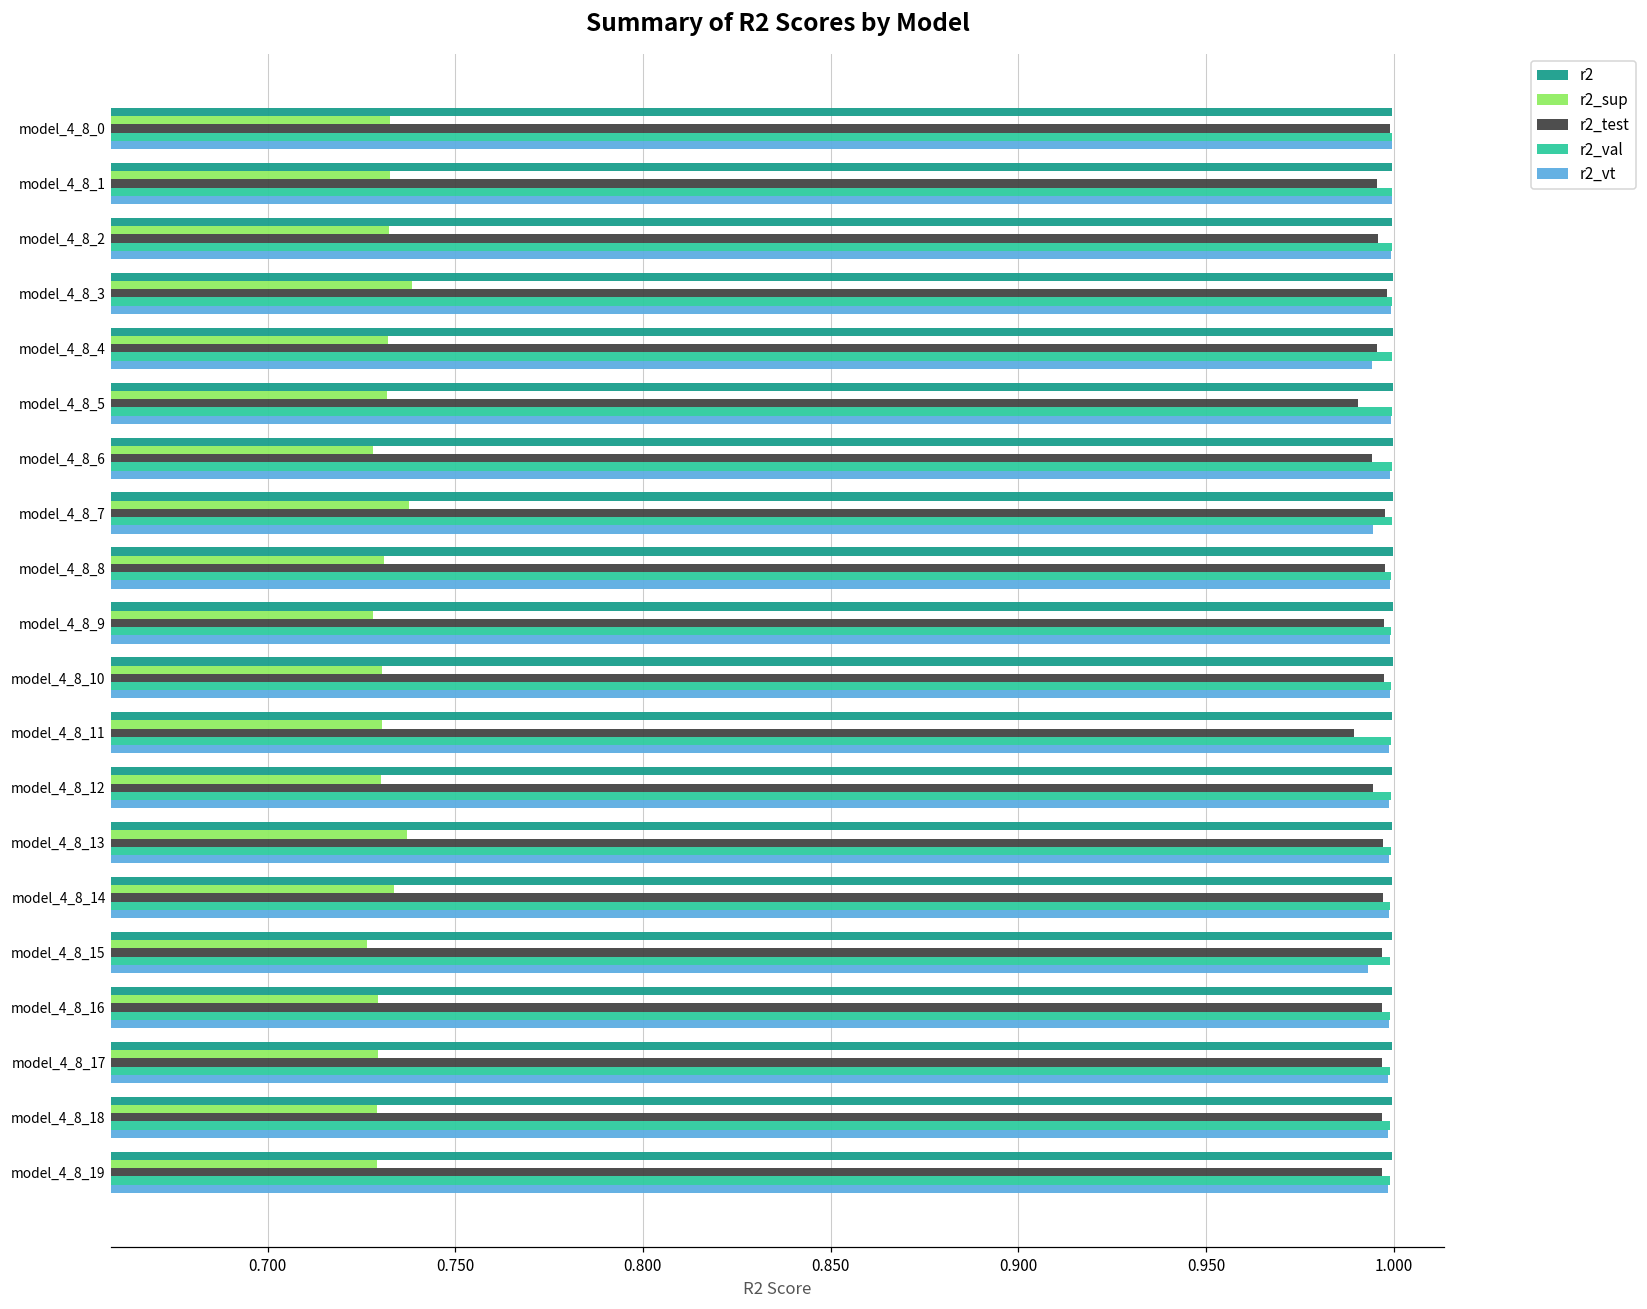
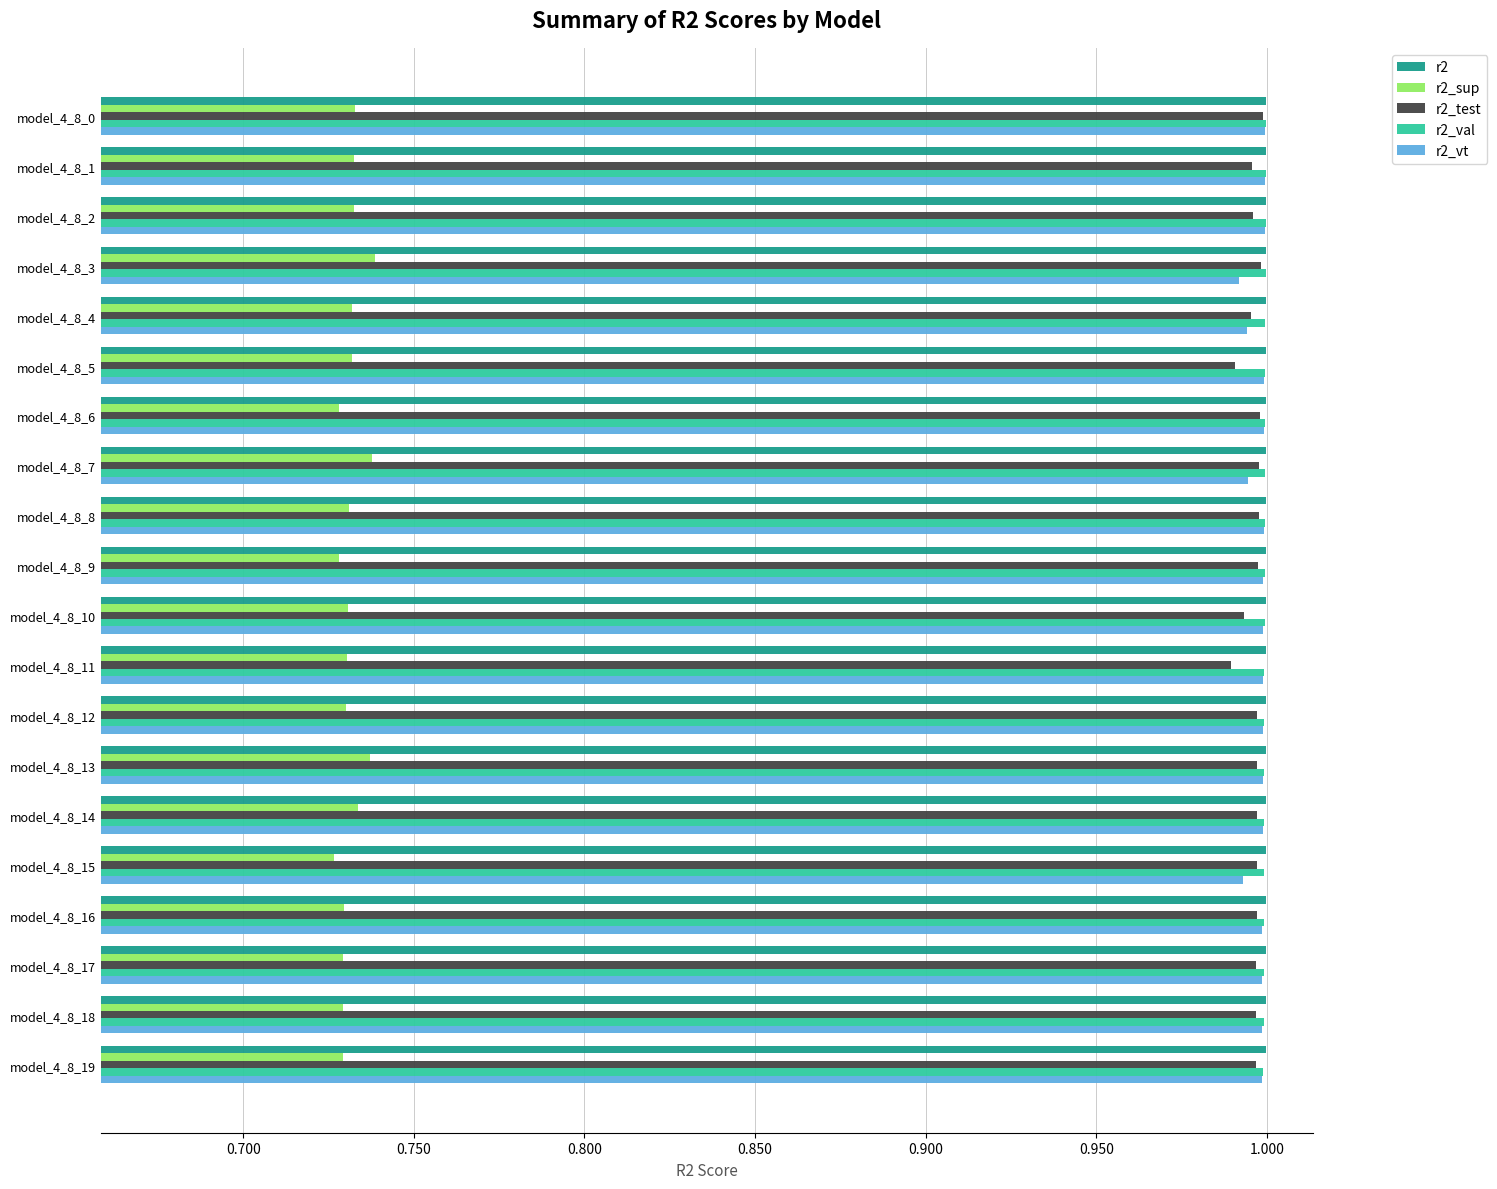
r2_vt, model_4_8_3: 0.999 -> 0.992
r2_test, model_4_8_6: 0.994 -> 0.998
r2_test, model_4_8_10: 0.997 -> 0.993
r2_test, model_4_8_12: 0.994 -> 0.997
